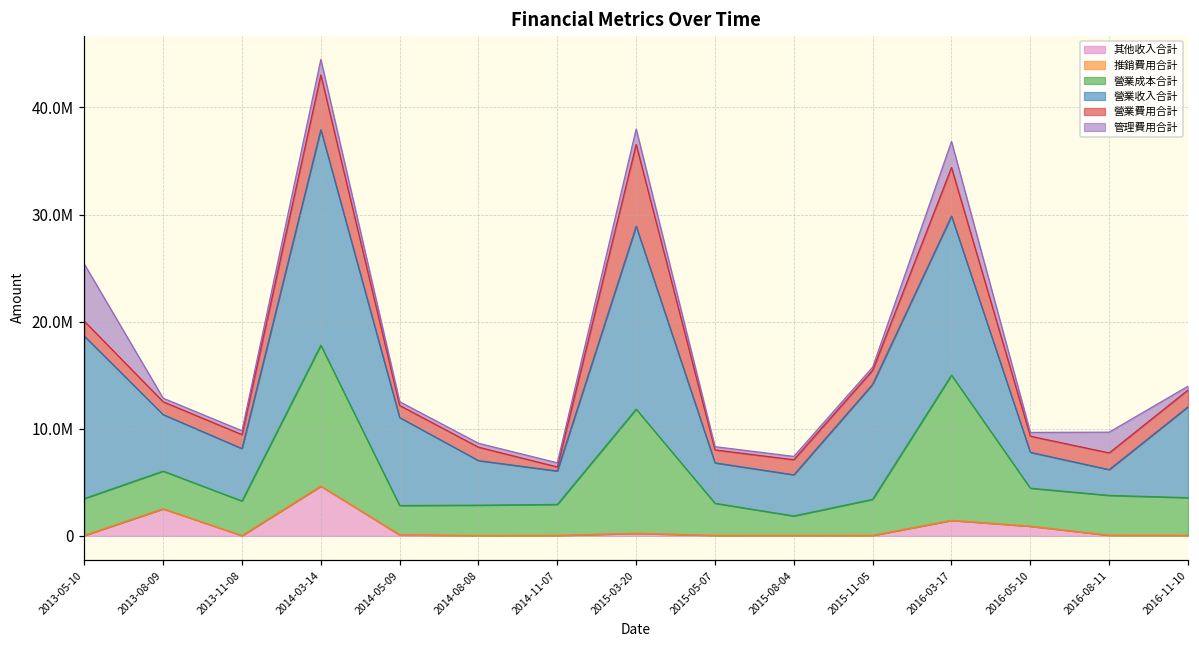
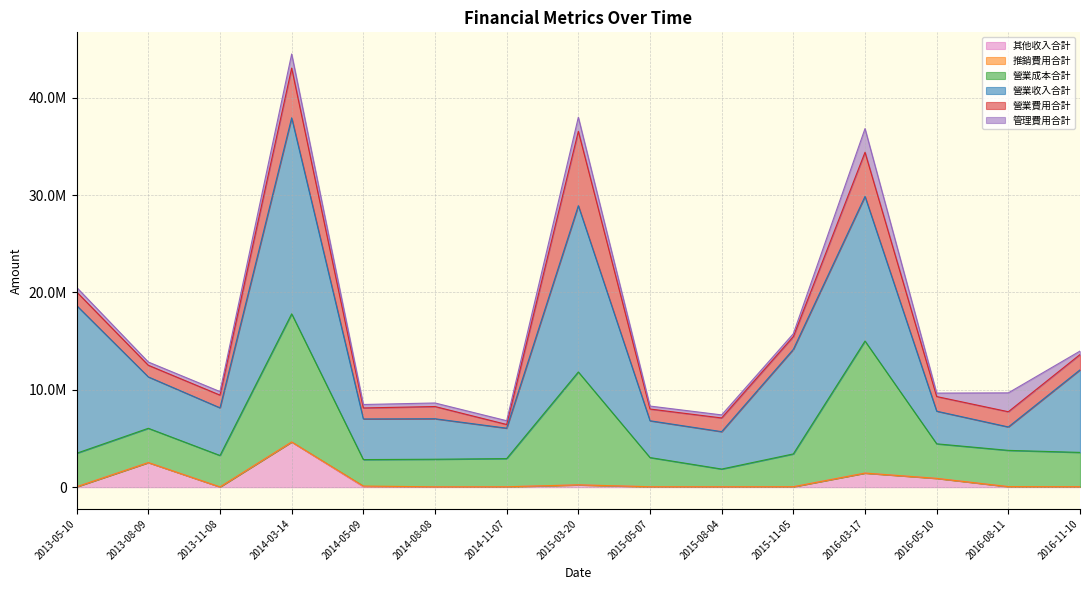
管理費用合計, 2013-05-10: 5000000 -> 0
營業收入合計, 2014-05-09: 8000000 -> 4000000
